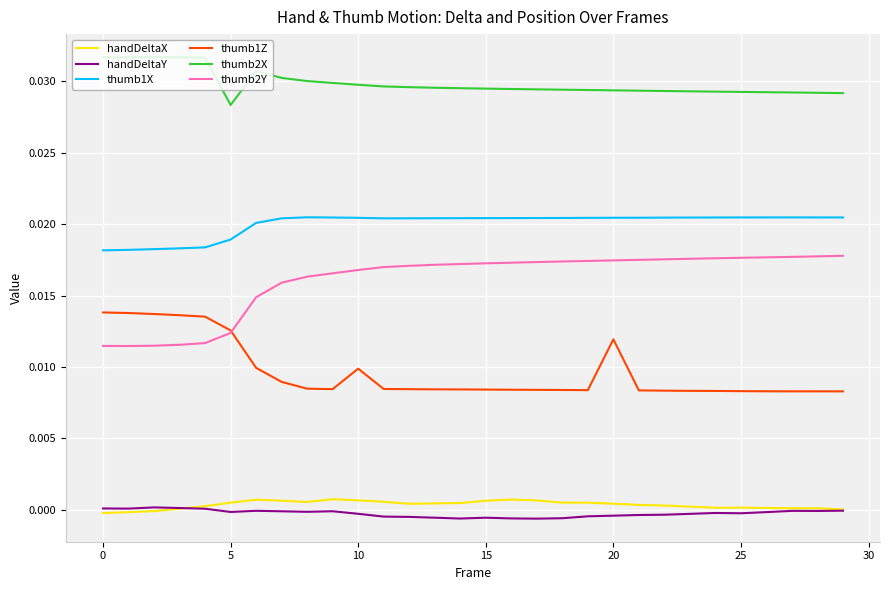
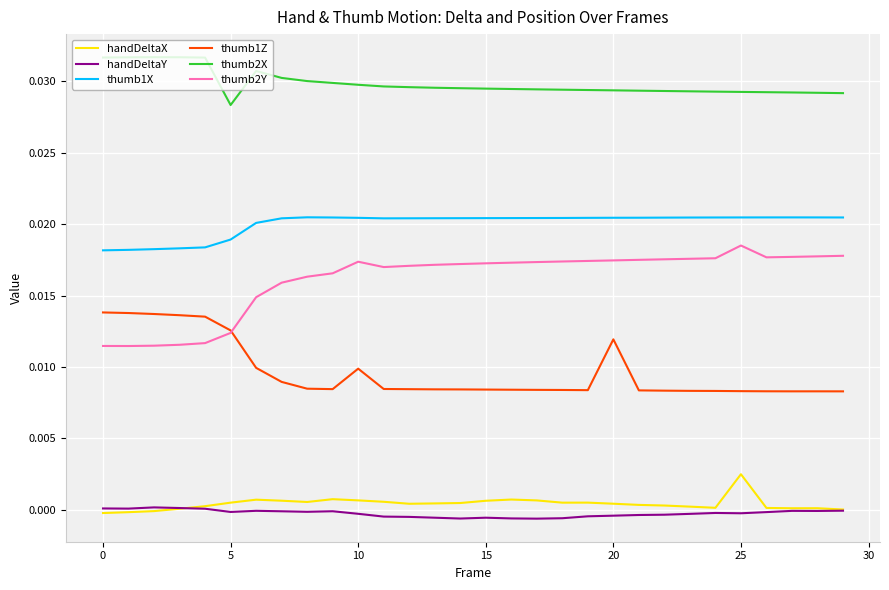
thumb2Y, 10: 0.0168 -> 0.0174
handDeltaX, 25: 0.0002 -> 0.0025
thumb2Y, 25: 0.0176 -> 0.0185
